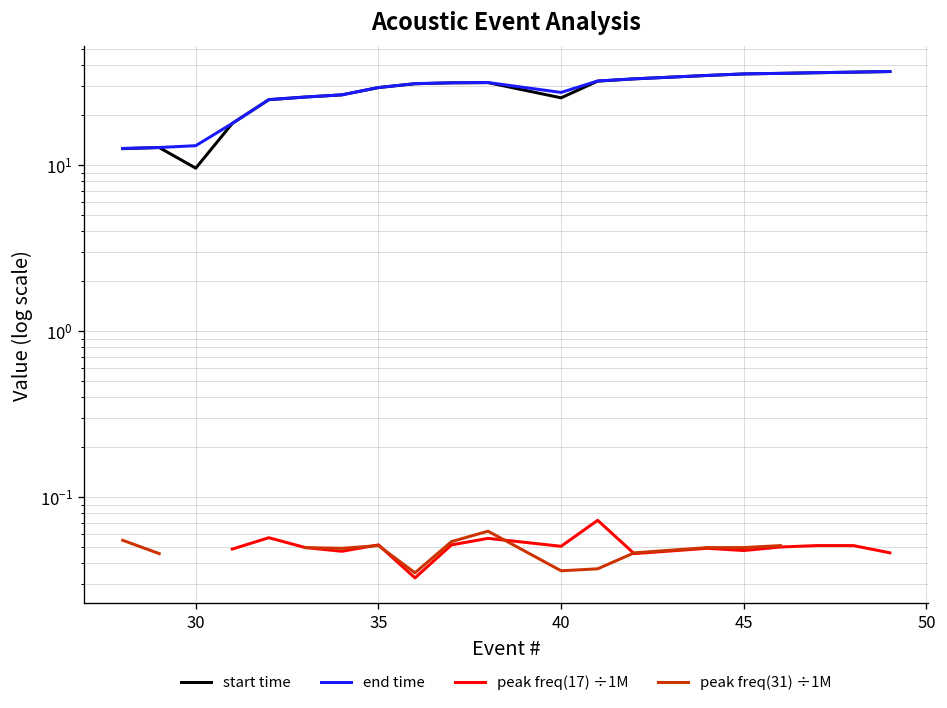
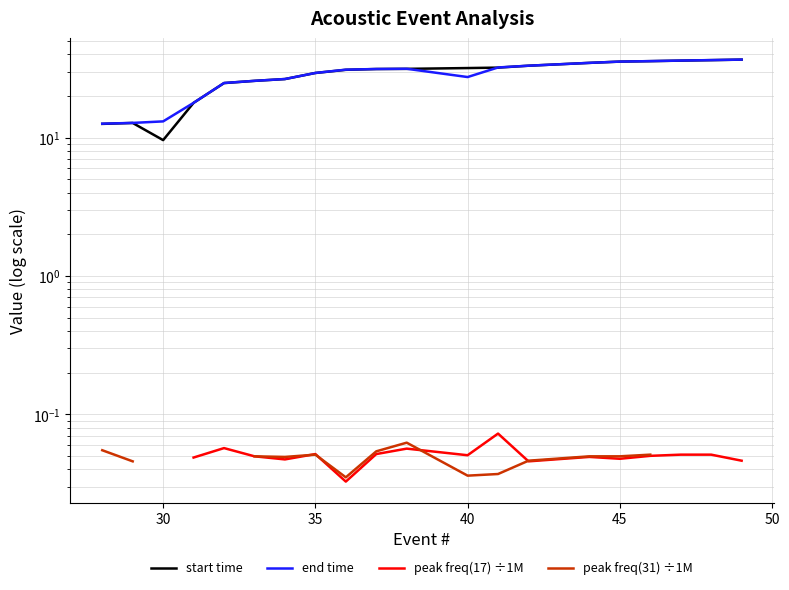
start time, 40: 25 -> 32
